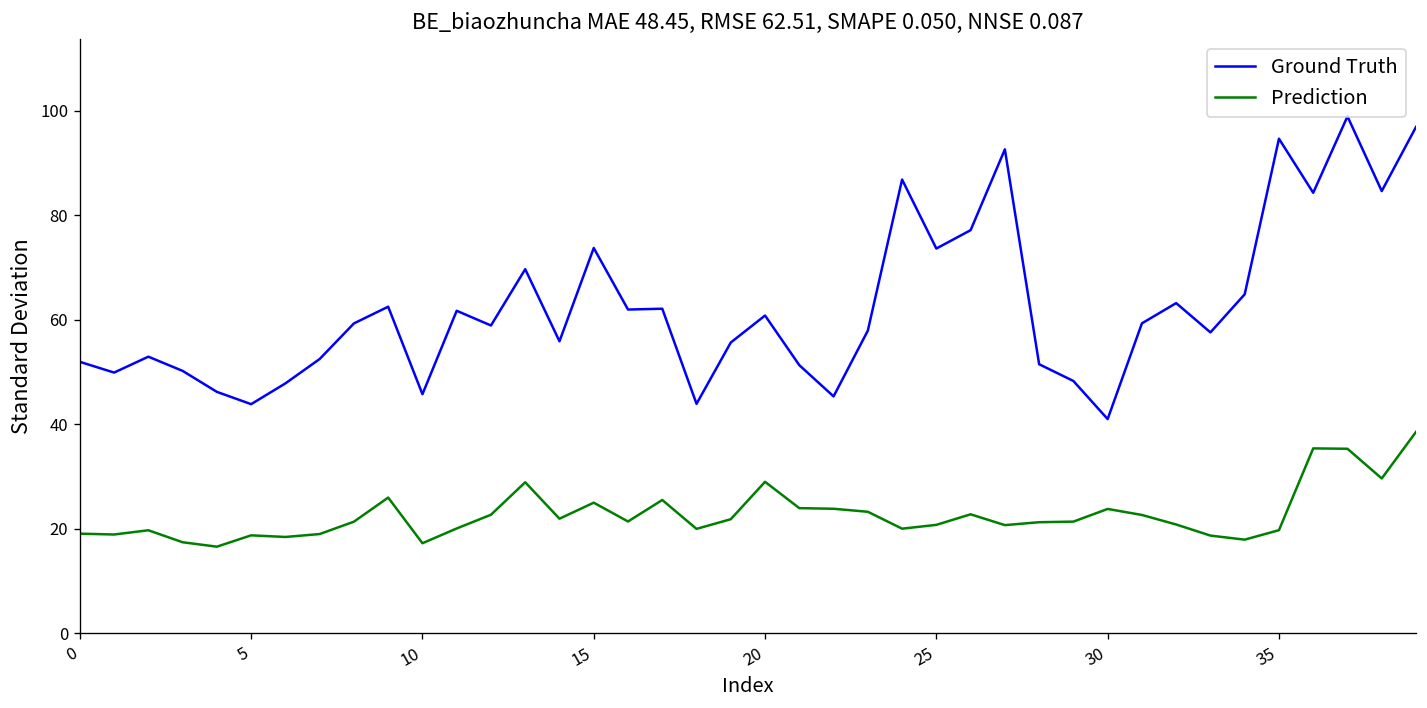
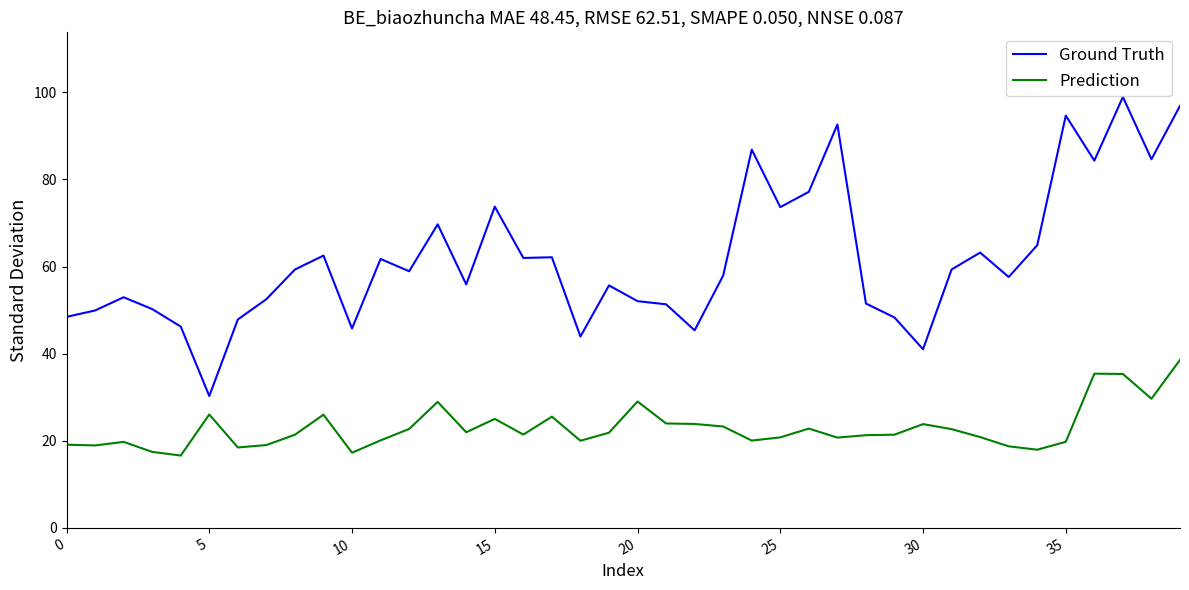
Ground Truth, 0: 52 -> 48
Ground Truth, 5: 44 -> 30
Prediction, 5: 19 -> 26
Ground Truth, 20: 61 -> 52
